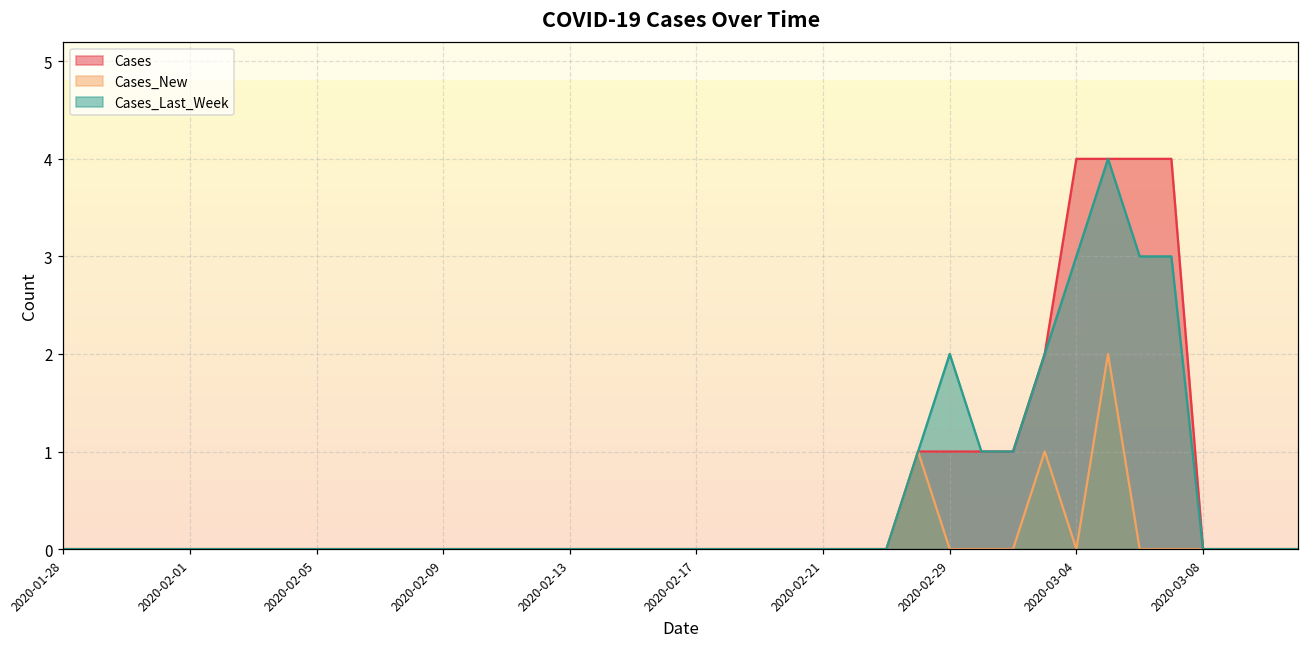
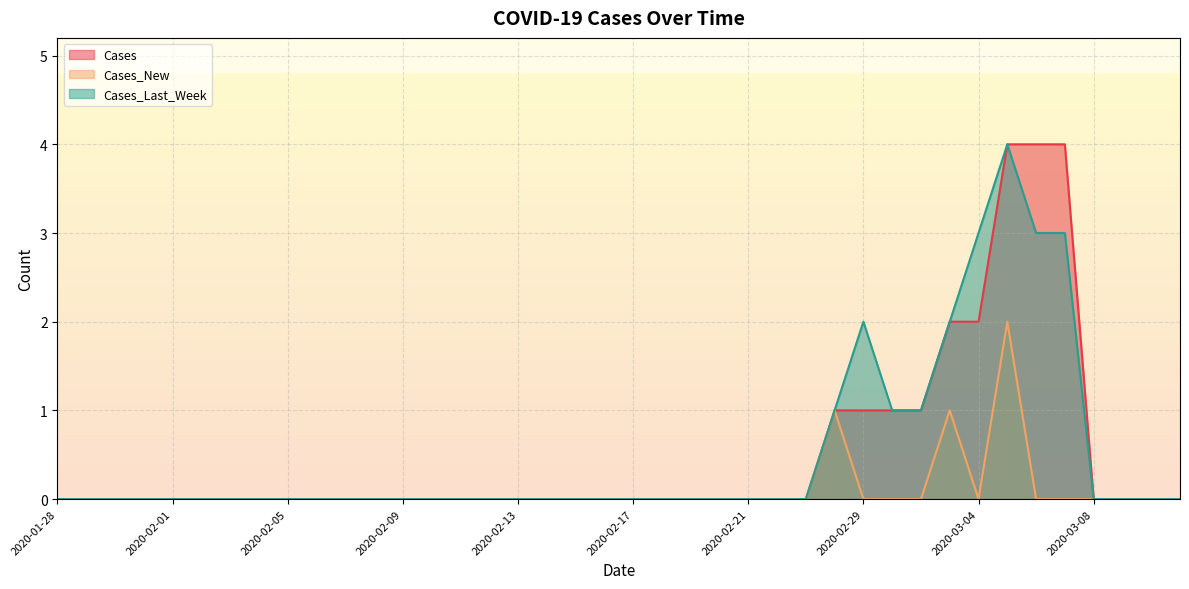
Cases, 2020-03-04: 4 -> 2
